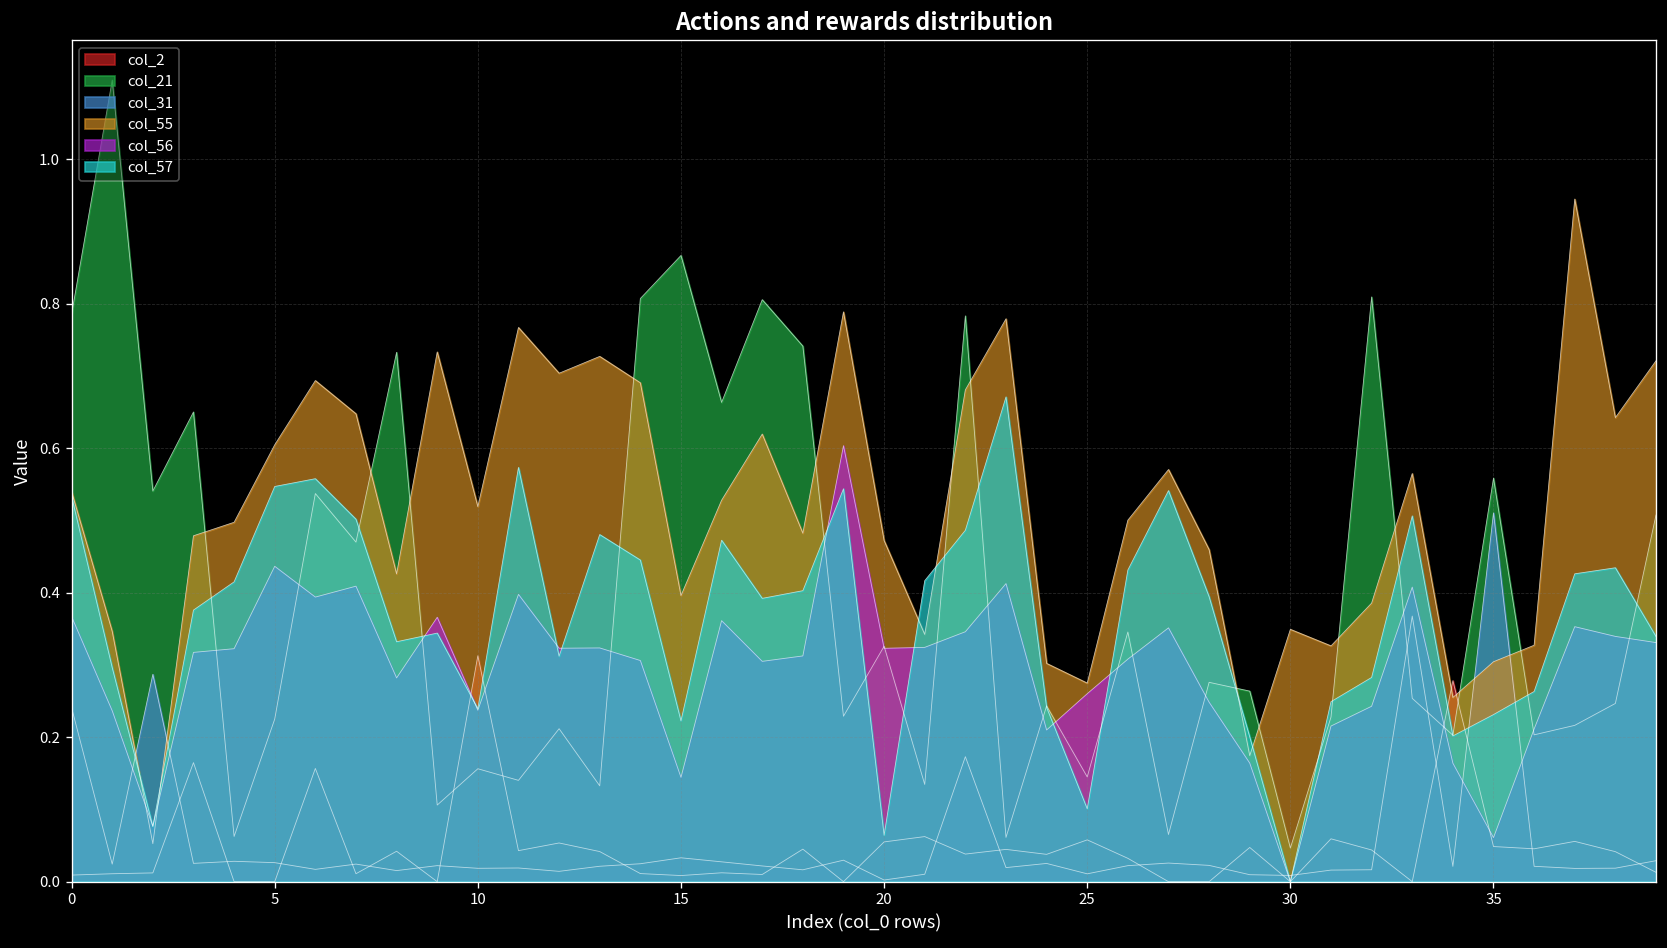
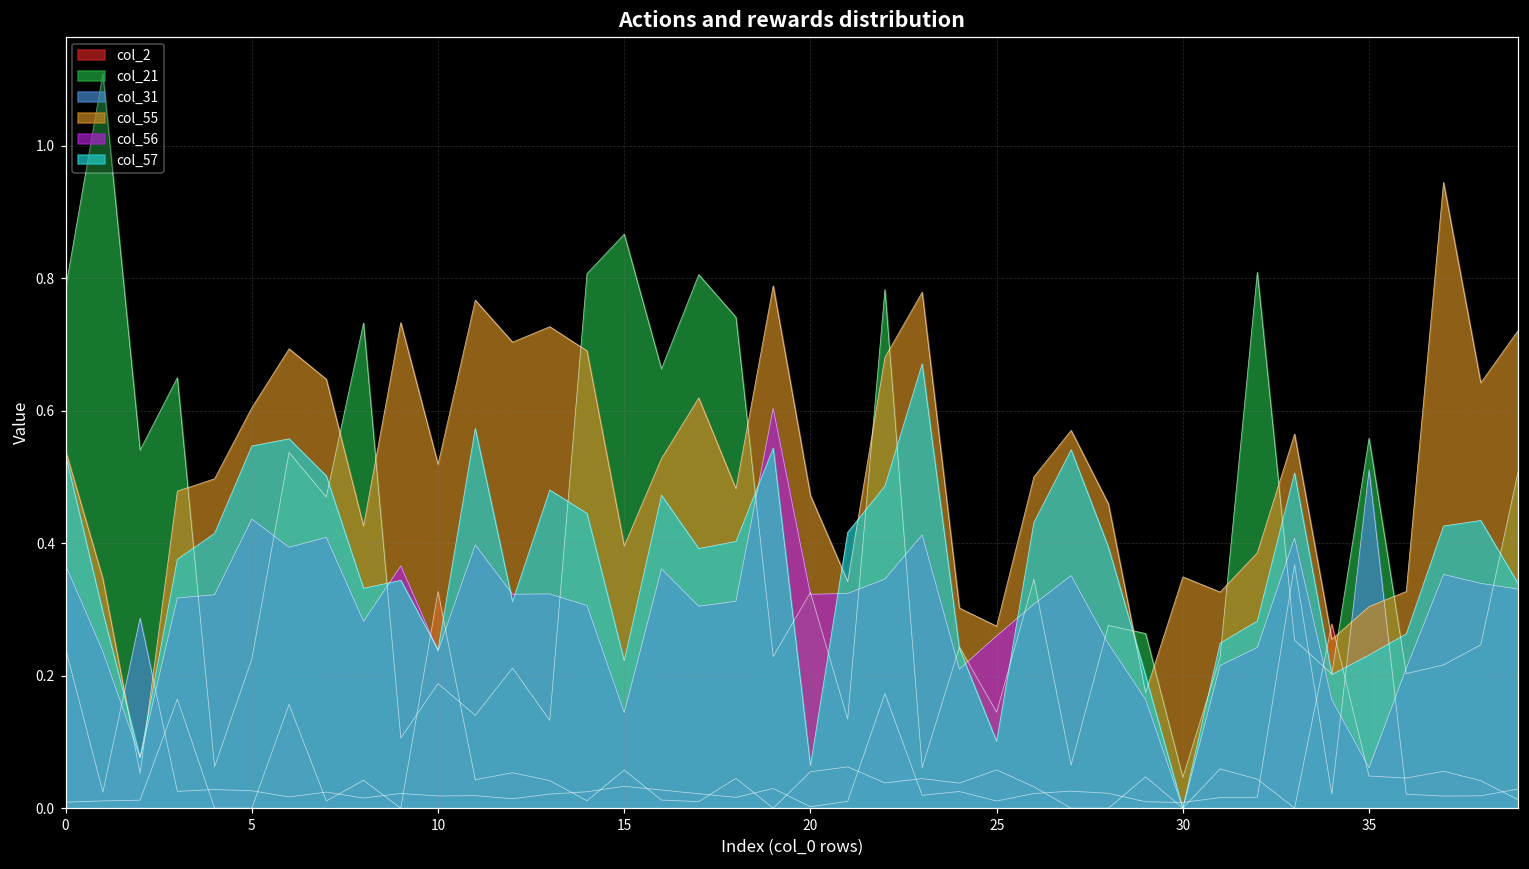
col_2, 10: 0.31 -> 0.33
col_21, 10: 0.16 -> 0.19
col_2, 15: 0.01 -> 0.06
